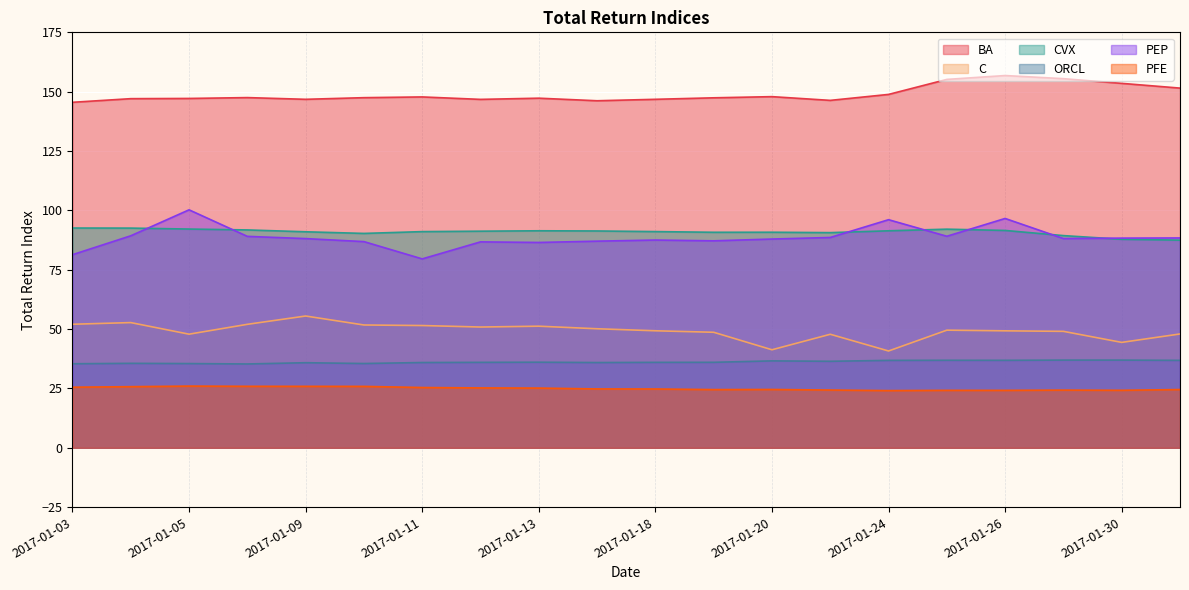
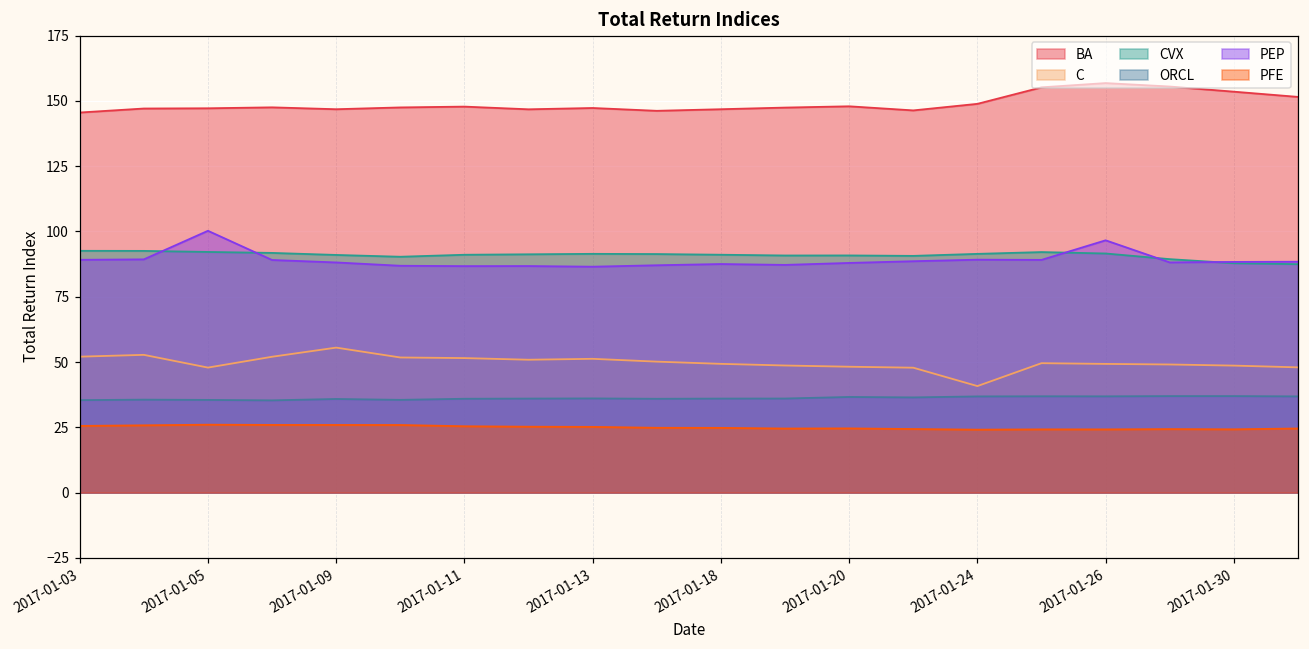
PEP, 2017-01-03: 81 -> 89
PEP, 2017-01-11: 80 -> 87
C, 2017-01-20: 41 -> 48
PEP, 2017-01-24: 96 -> 89
C, 2017-01-30: 44 -> 49
